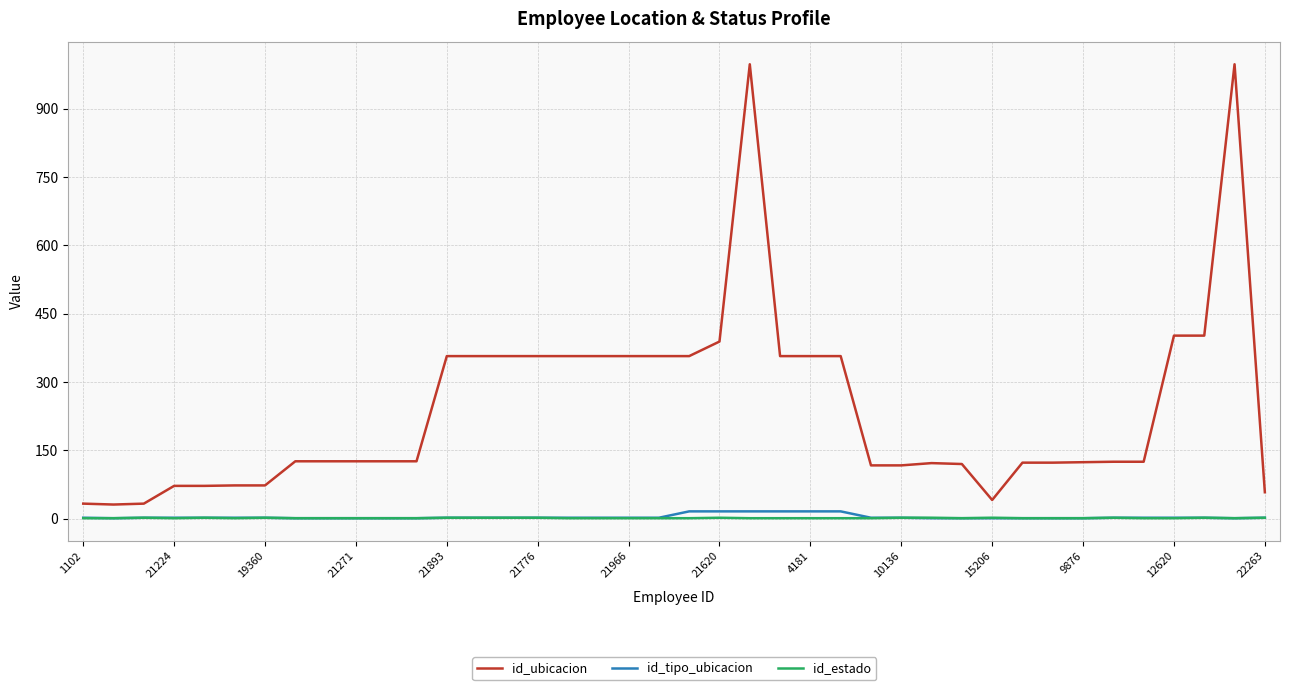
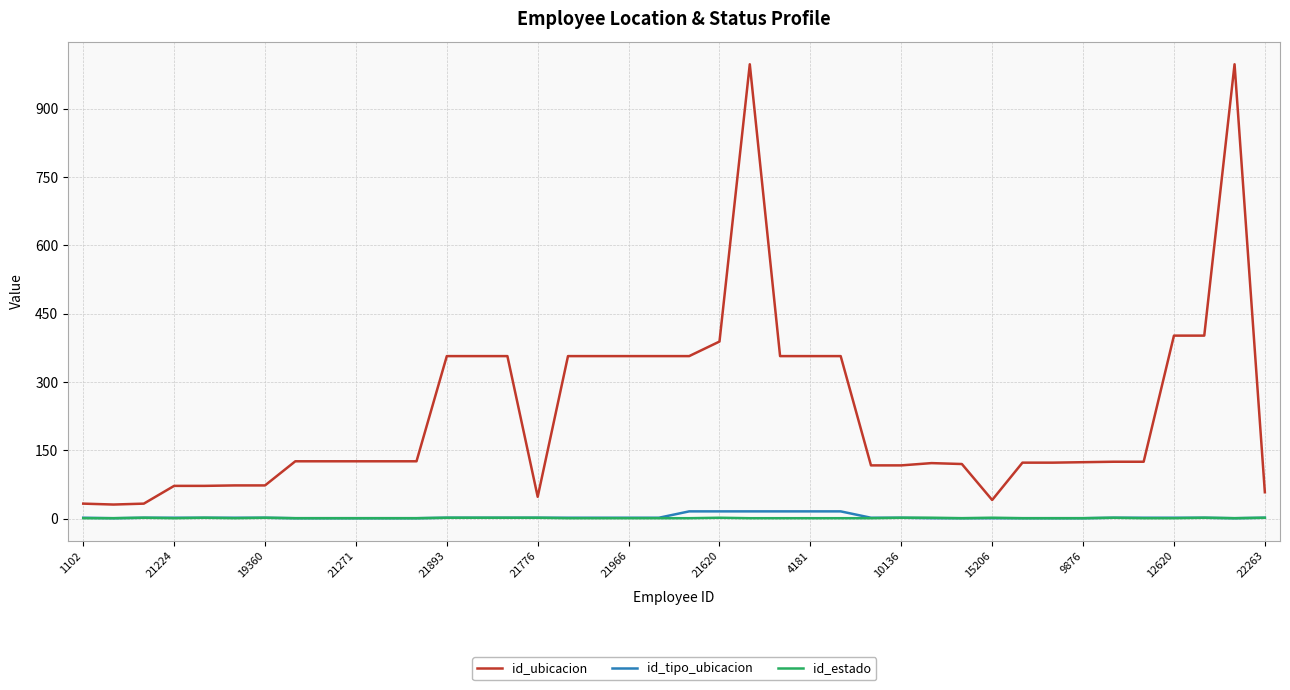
id_ubicacion, 21776: 360 -> 50
